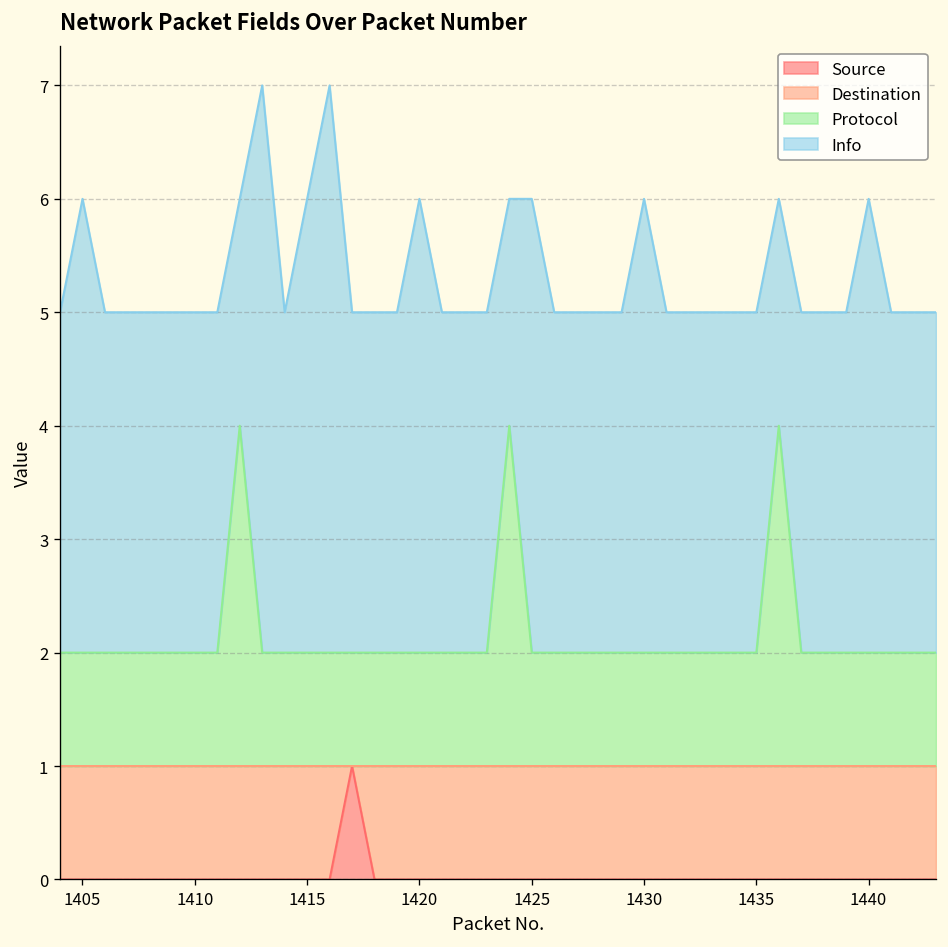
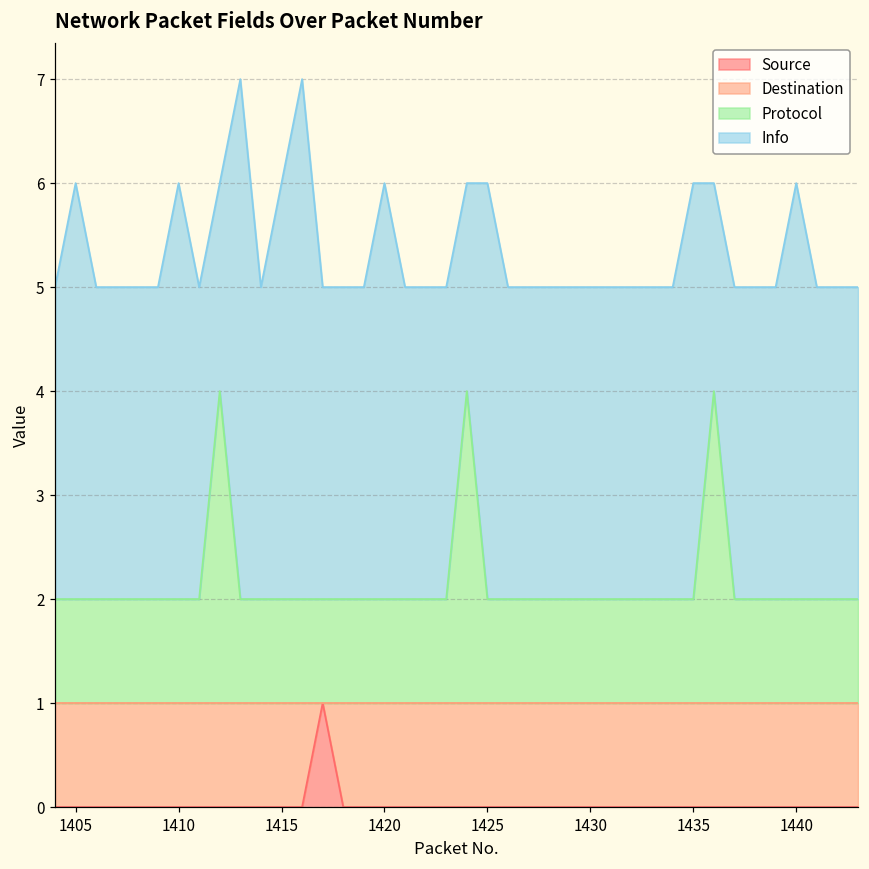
Info, 1410: 3 -> 4
Info, 1430: 4 -> 3
Info, 1435: 3 -> 4
